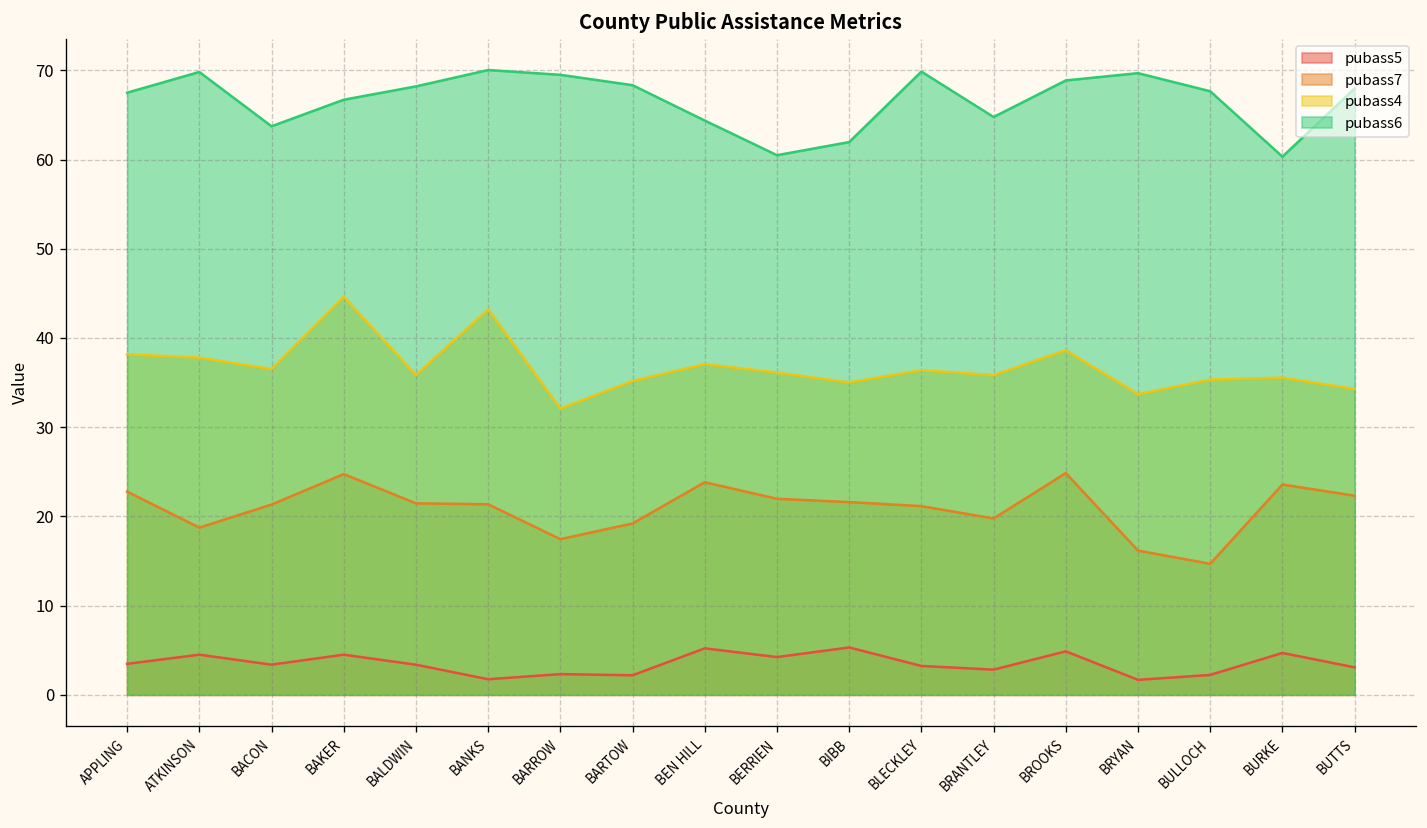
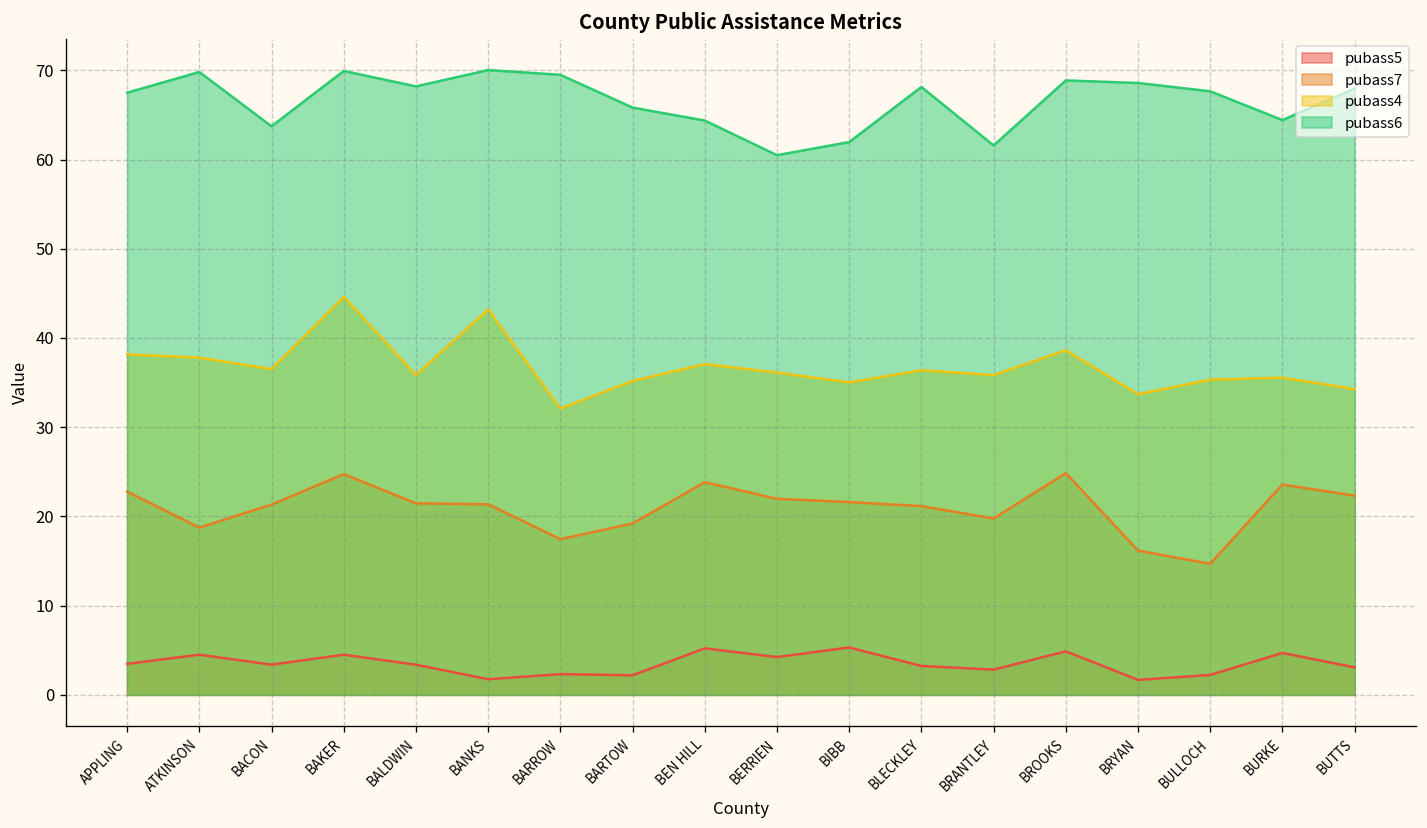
pubass6, BAKER: 67 -> 70
pubass6, BARTOW: 68 -> 66
pubass6, BLECKLEY: 70 -> 68
pubass6, BRANTLEY: 65 -> 62
pubass6, BRYAN: 70 -> 69
pubass6, BURKE: 60 -> 64
